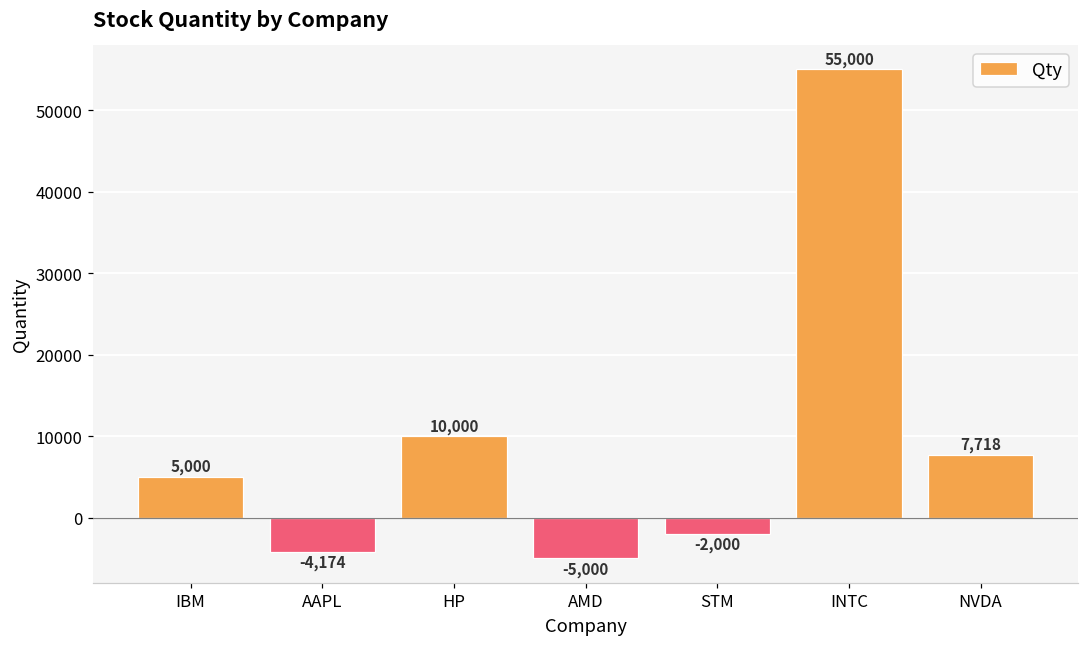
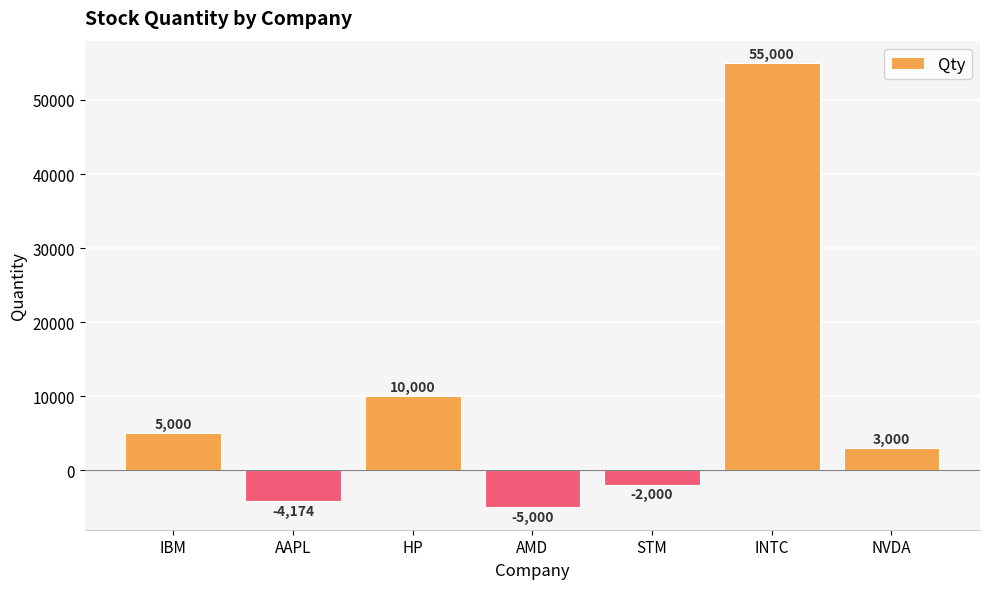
NVDA: 7,718 -> 3,000
